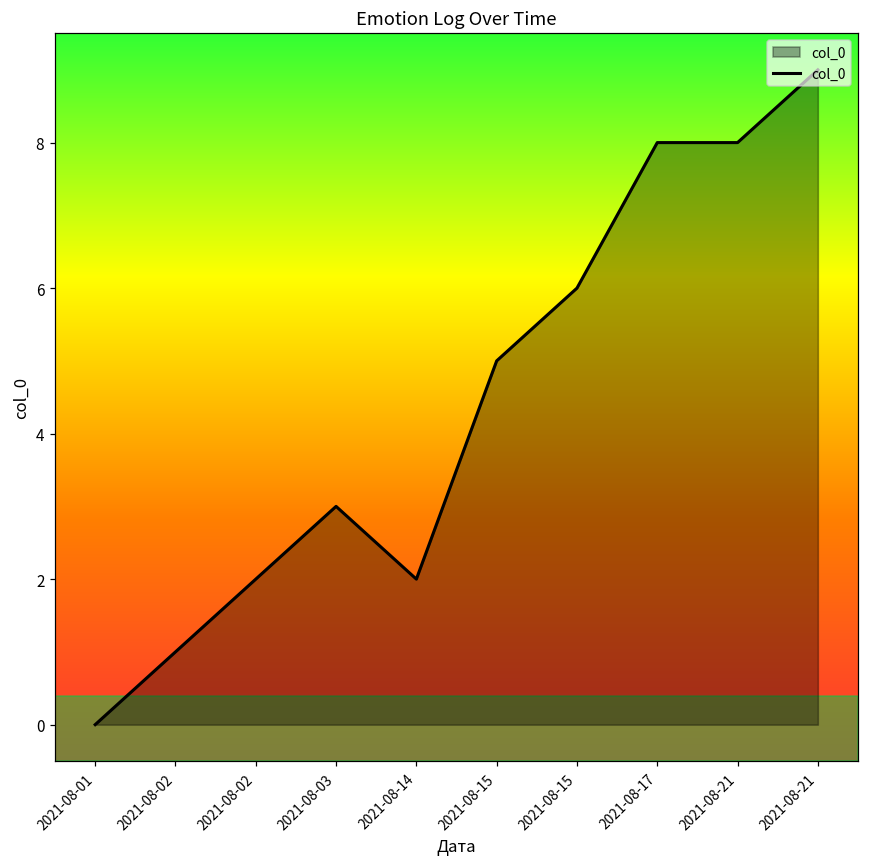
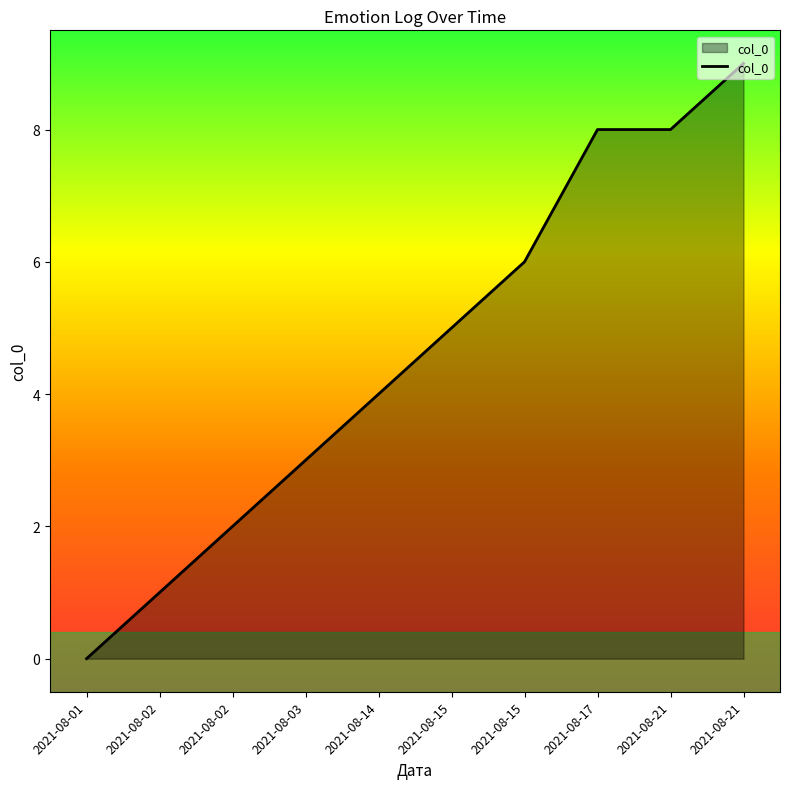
2021-08-14: 2 -> 4
